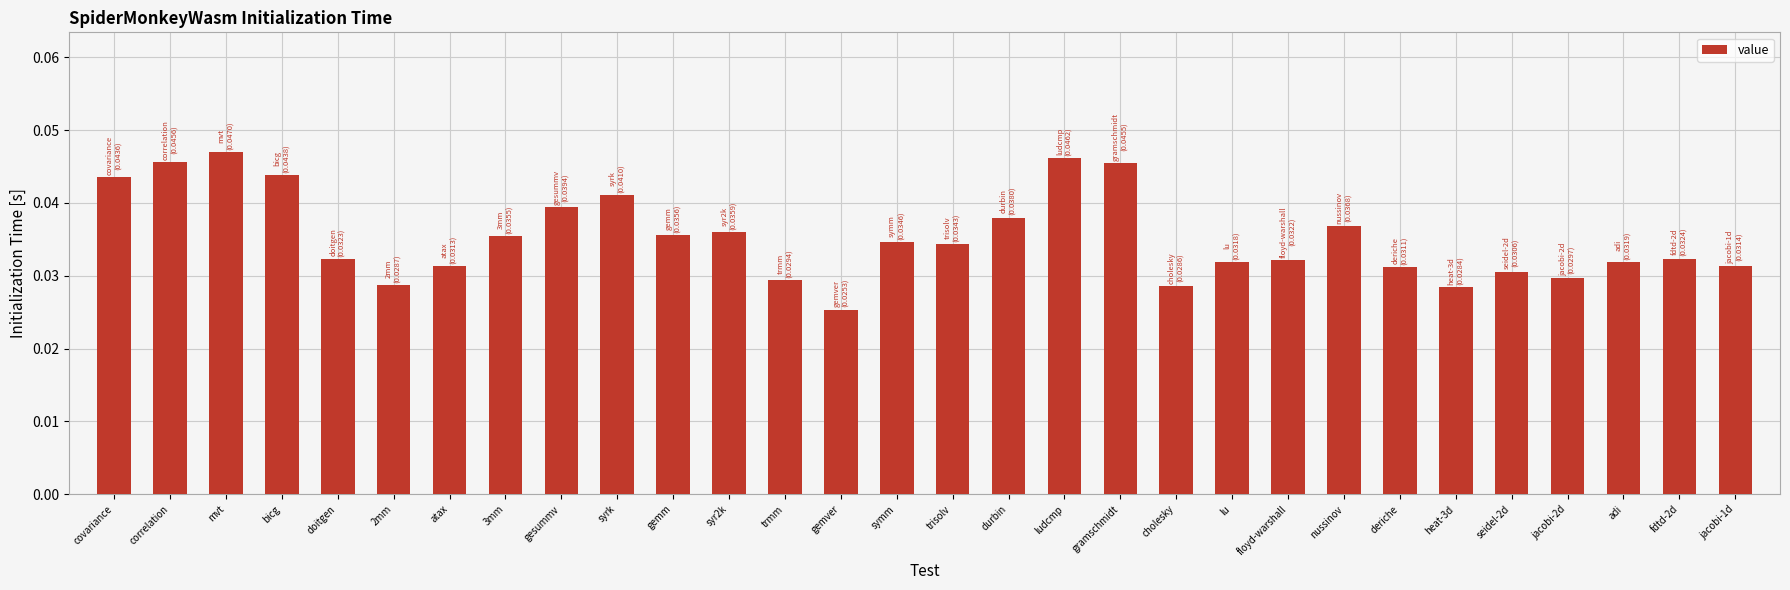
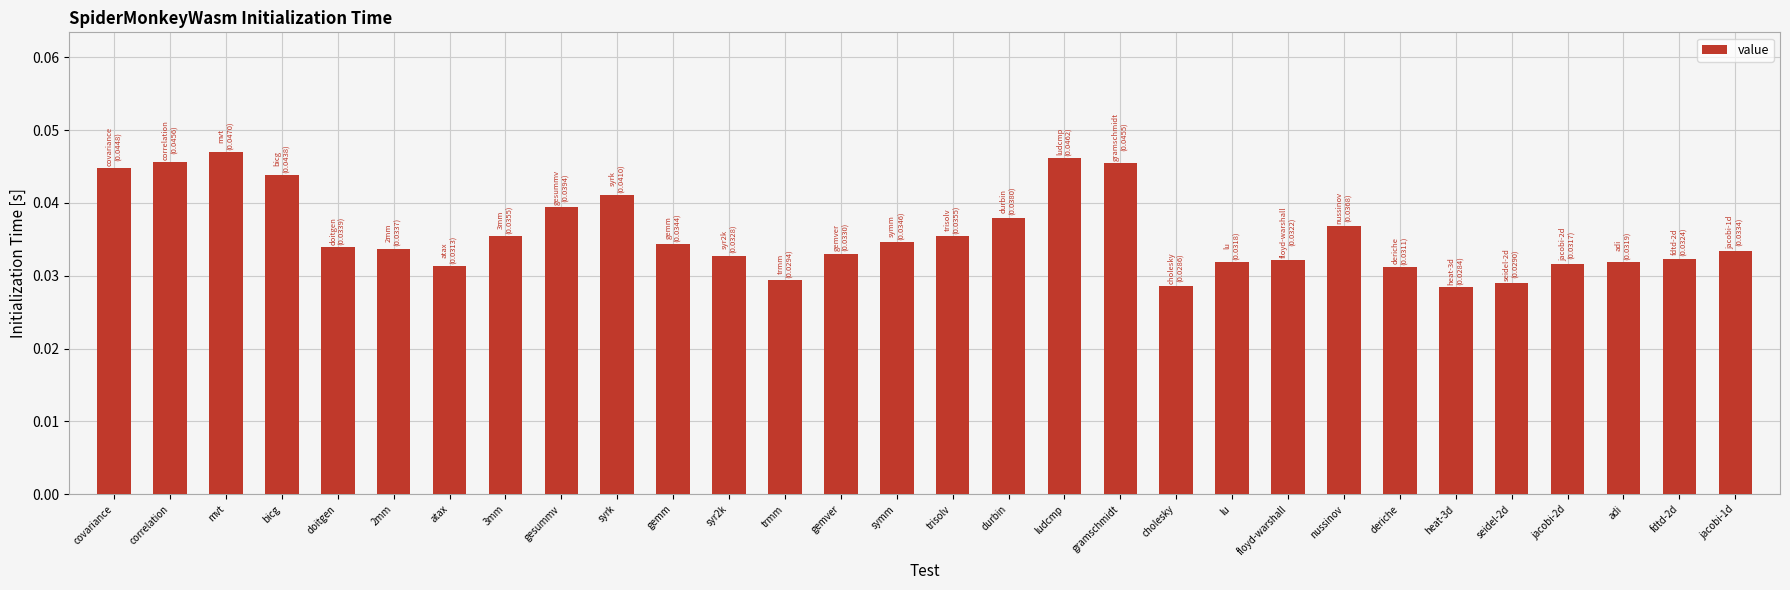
covariance: (0.0436) -> (0.0448)
doitgen: (0.0323) -> (0.0339)
2mm: (0.0287) -> (0.0337)
gemm: (0.0356) -> (0.0344)
syr2k: (0.0359) -> (0.0328)
gemver: (0.0253) -> (0.0330)
trisolv: (0.0343) -> (0.0355)
seidel-2d: (0.0306) -> (0.0290)
jacobi-2d: (0.0297) -> (0.0317)
jacobi-1d: (0.0314) -> (0.0334)
